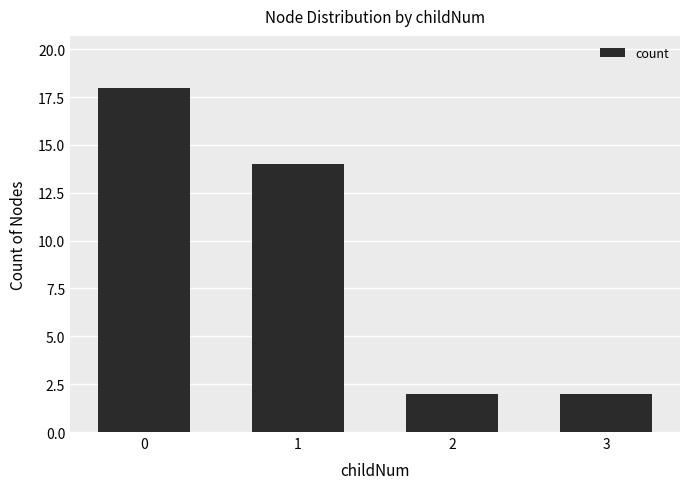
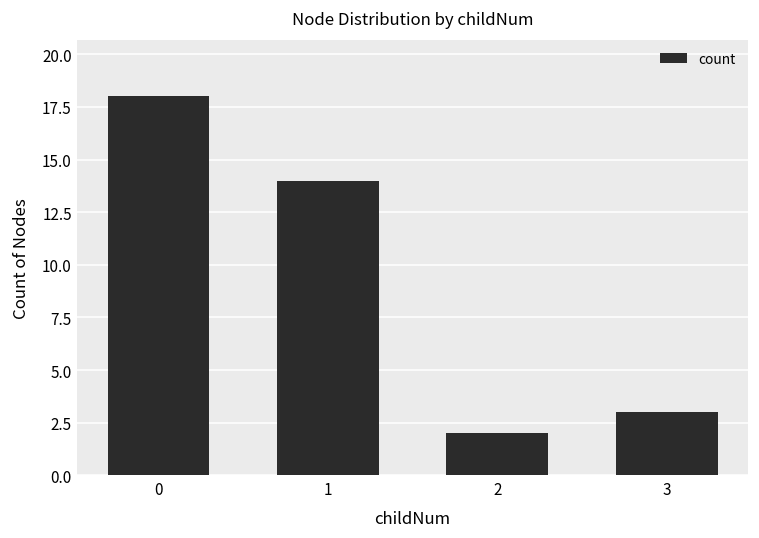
3: 2 -> 3
